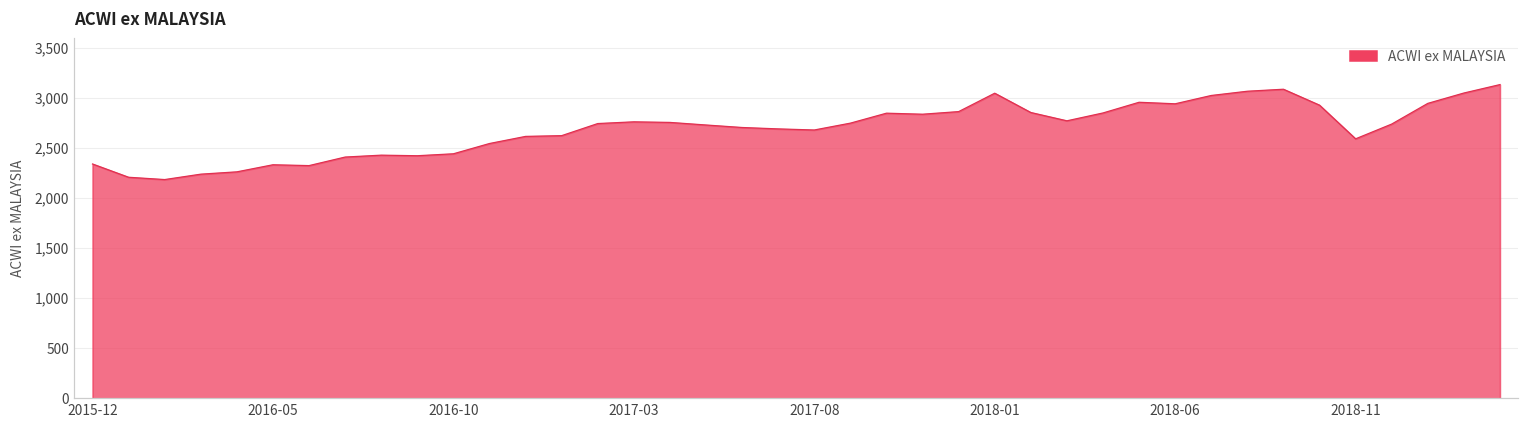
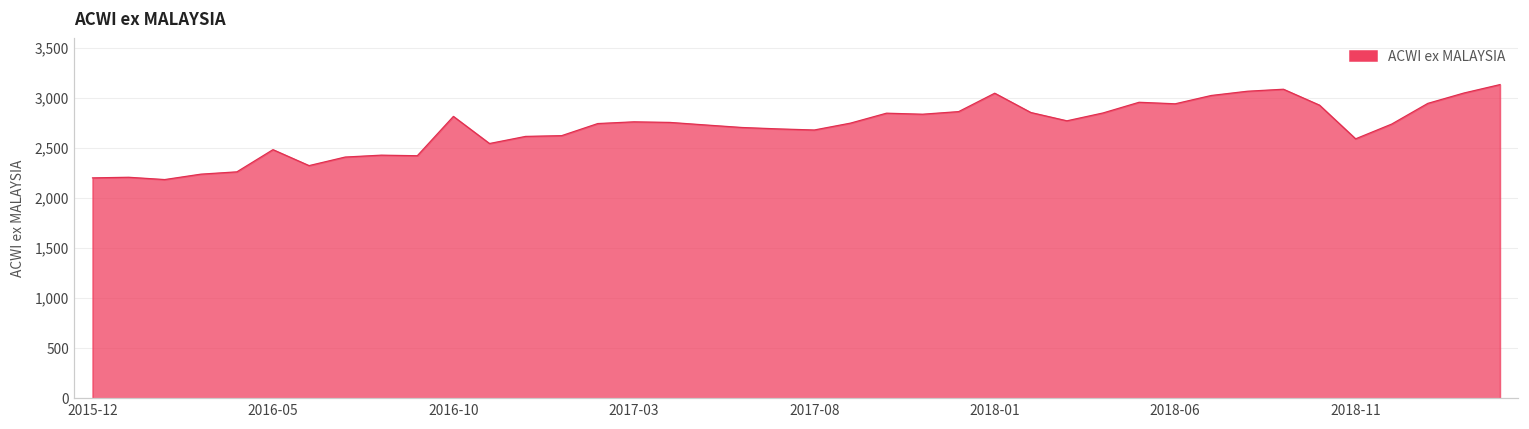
2015-12: 2,300 -> 2,200
2016-05: 2,300 -> 2,500
2016-10: 2,400 -> 2,800
